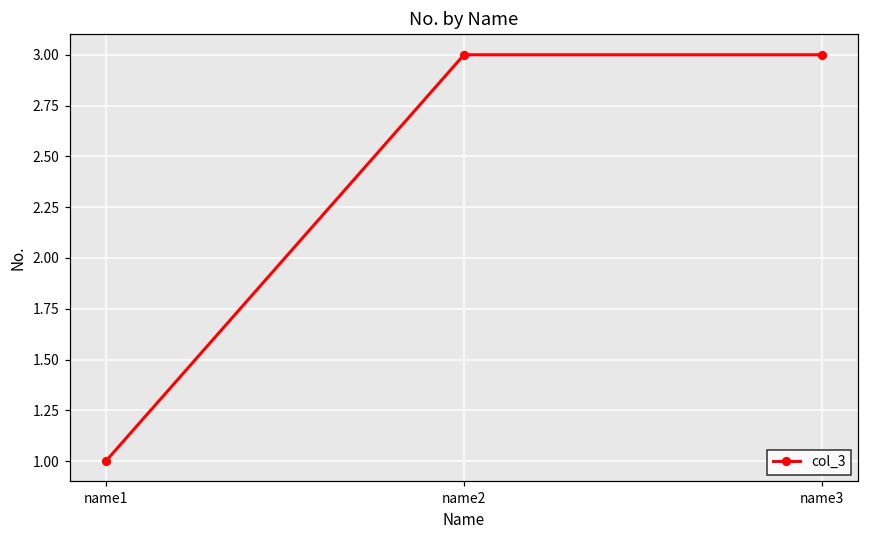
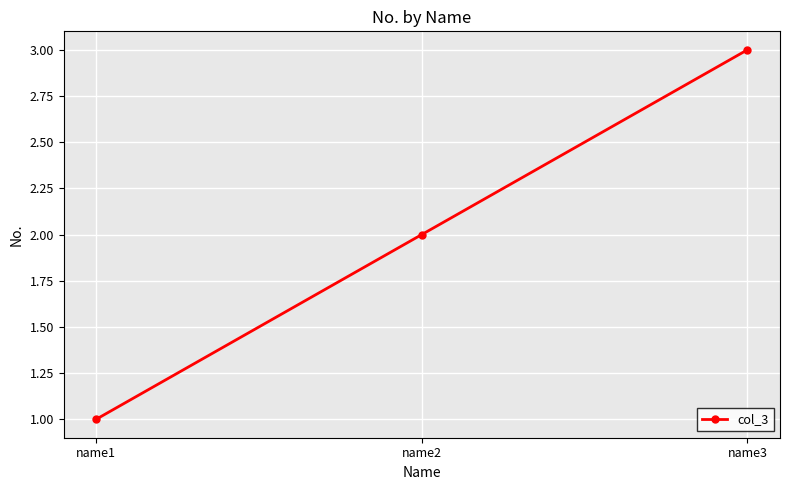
name2: 3 -> 2
